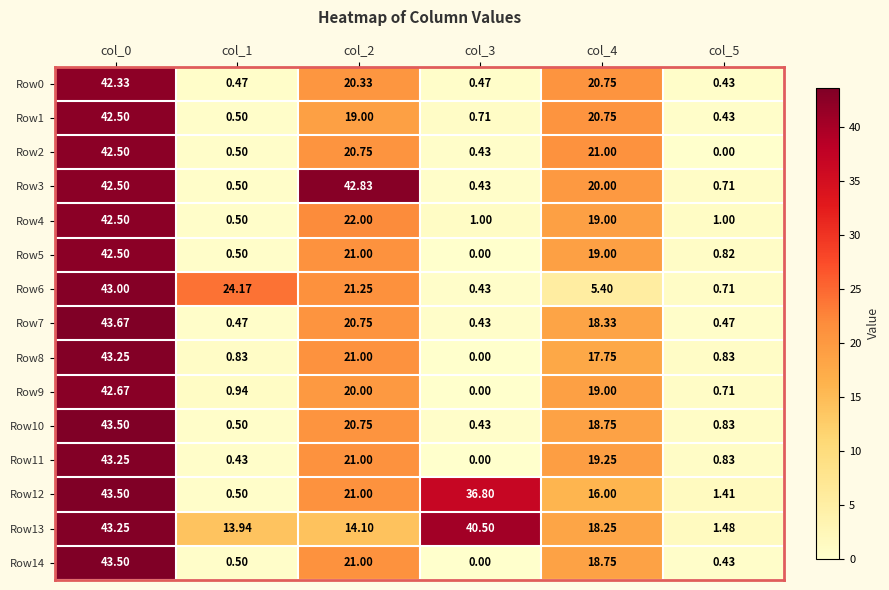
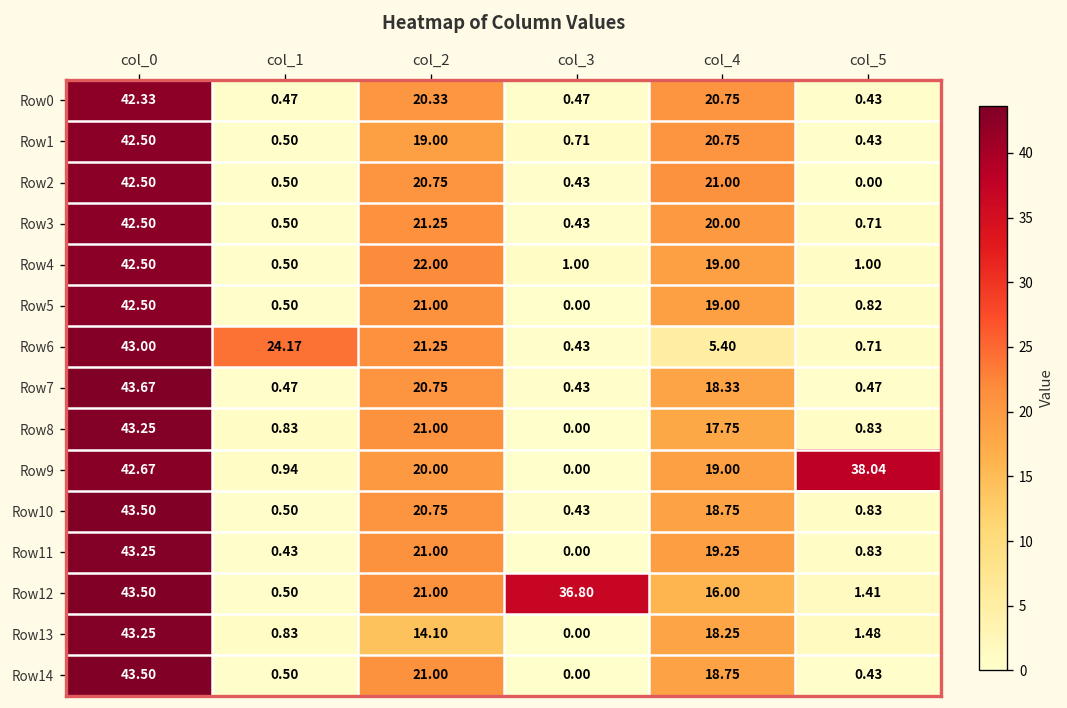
Row3, col_2: 42.83 -> 21.25
Row9, col_5: 0.71 -> 38.04
Row13, col_1: 13.94 -> 0.83
Row13, col_3: 40.50 -> 0.00
